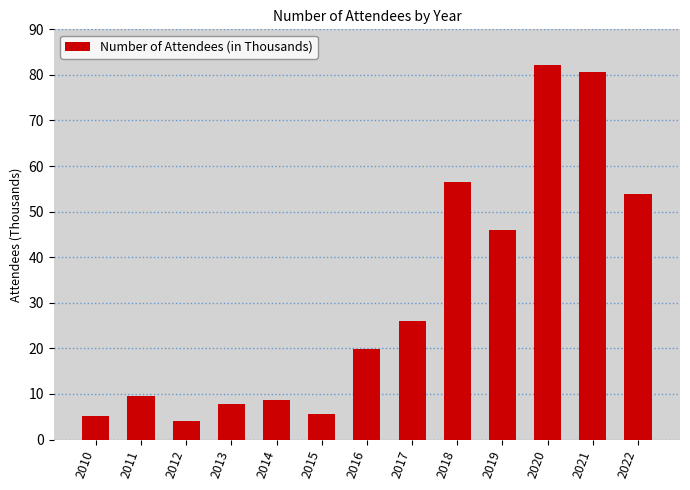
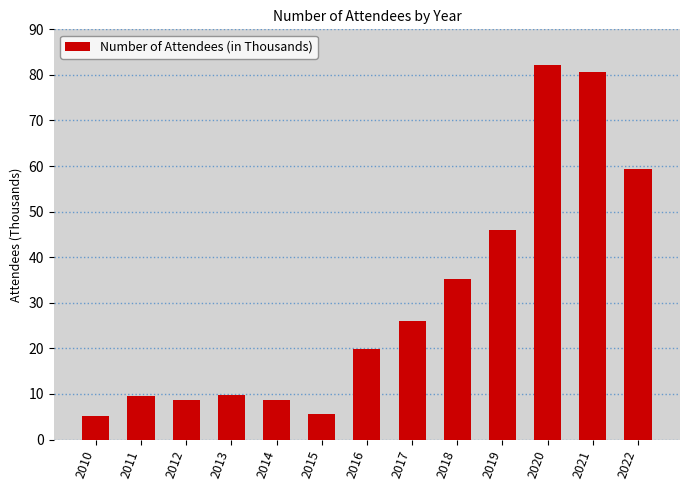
2012: 4 -> 9
2013: 8 -> 10
2018: 56 -> 35
2022: 54 -> 59
